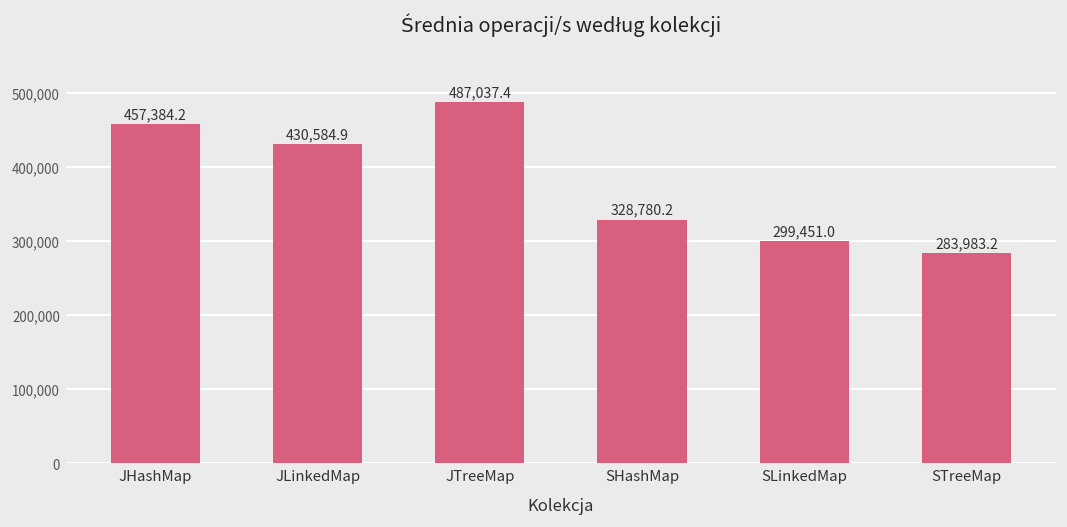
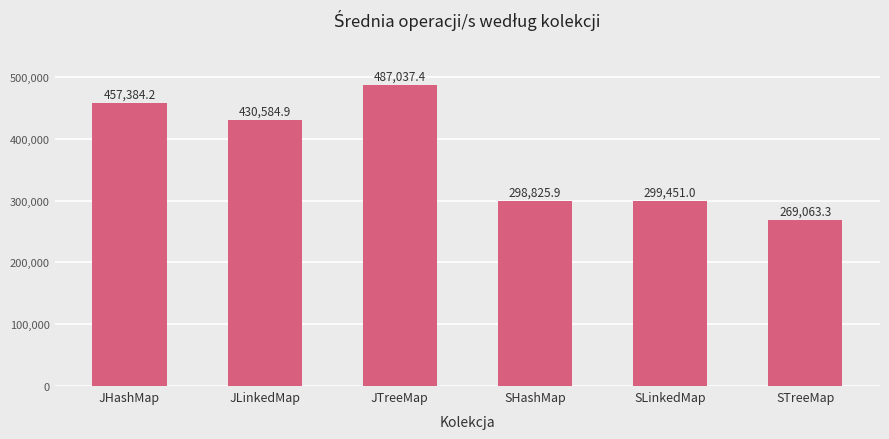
SHashMap: 328,780.2 -> 298,825.9
STreeMap: 283,983.2 -> 269,063.3
